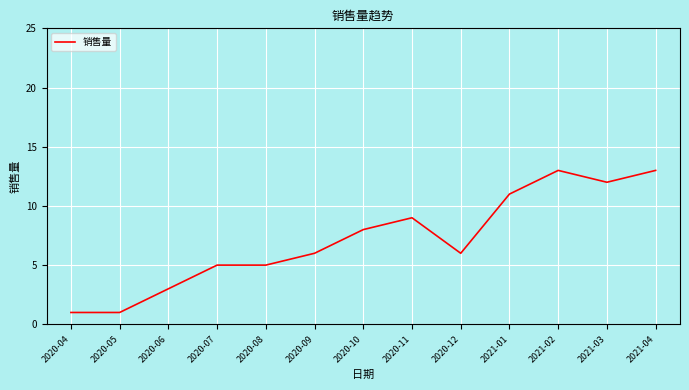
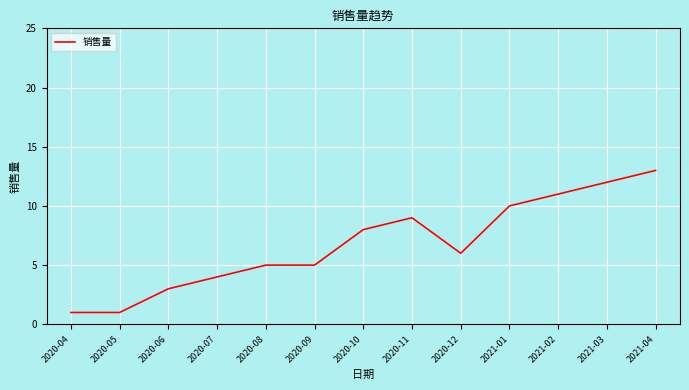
2020-07: 5 -> 4
2020-09: 6 -> 5
2021-01: 11 -> 10
2021-02: 13 -> 11
